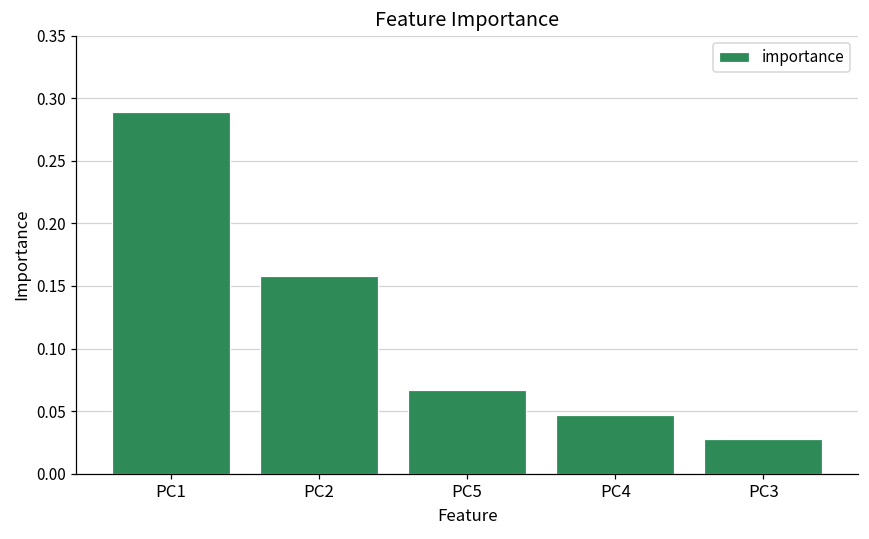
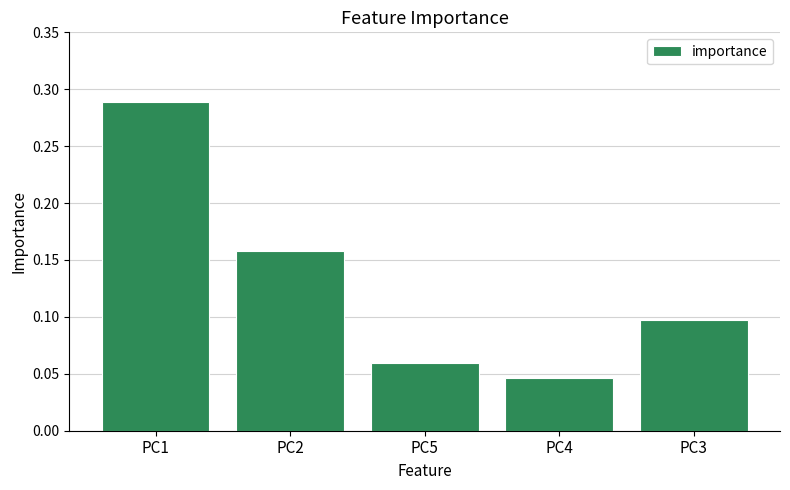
PC5: 0.067 -> 0.059
PC3: 0.028 -> 0.097
